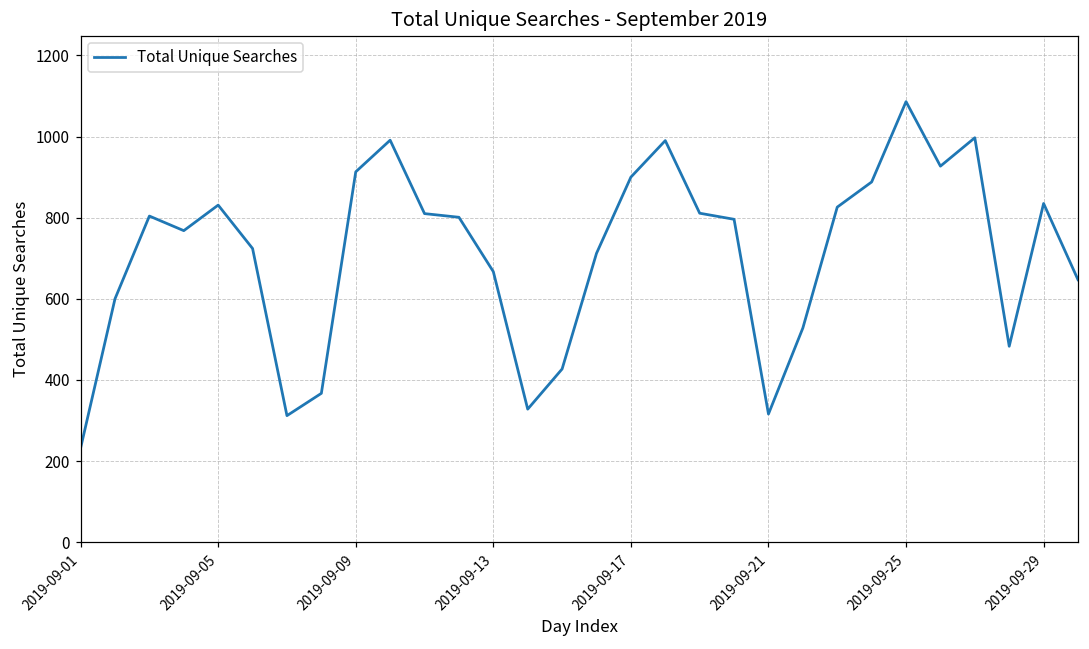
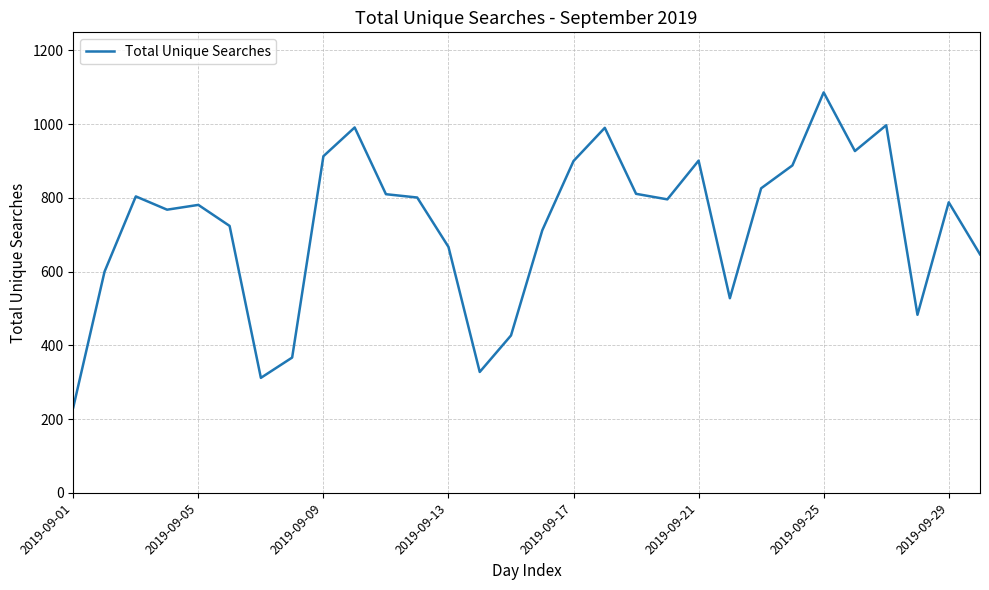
2019-09-05: 830 -> 780
2019-09-21: 320 -> 900
2019-09-29: 840 -> 790
